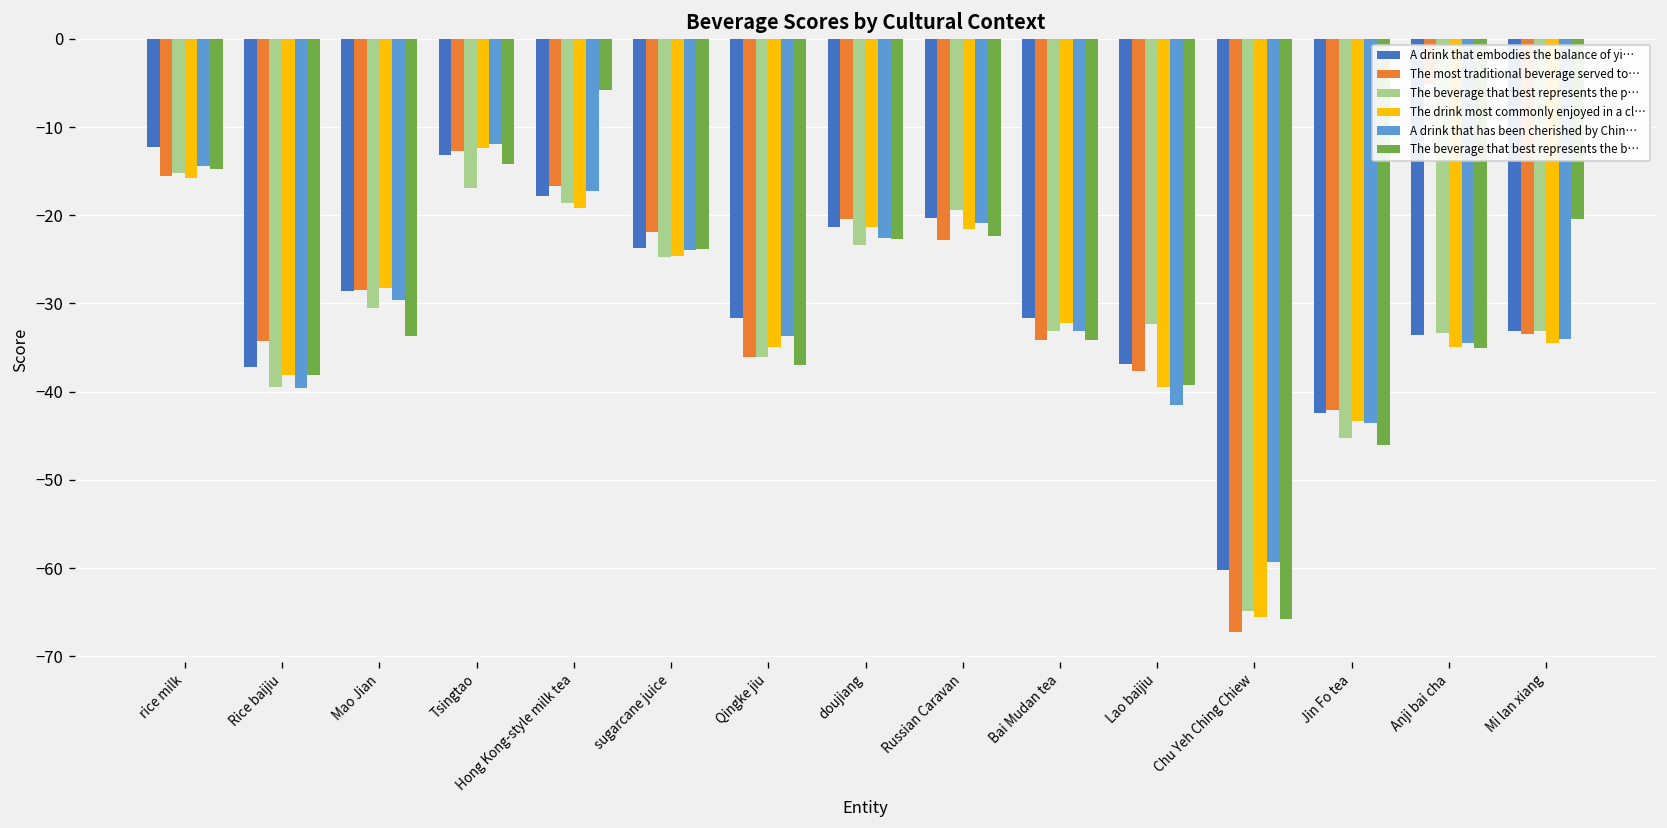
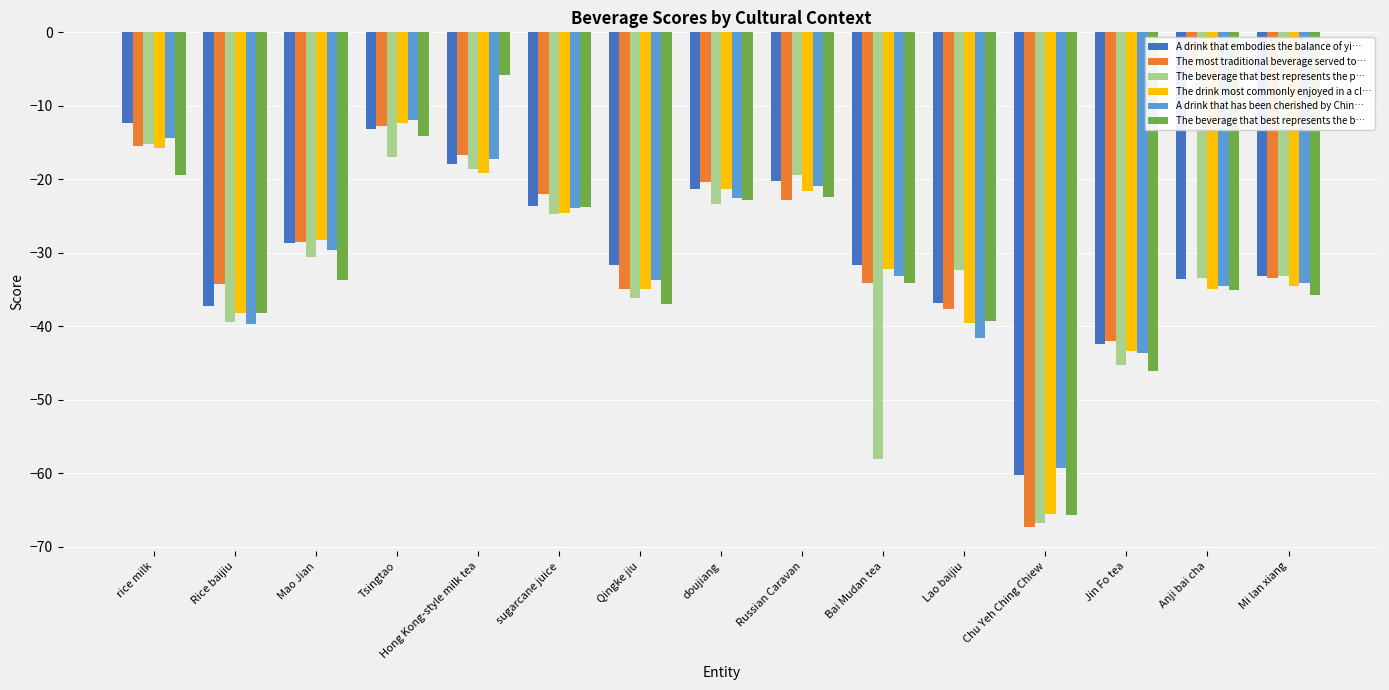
The beverage that best represents the b…, rice milk: -15 -> -19
The most traditional beverage served to…, Qingke jiu: -36 -> -35
The beverage that best represents the p…, Bai Mudan tea: -33 -> -58
The beverage that best represents the p…, Chu Yeh Ching Chiew: -65 -> -67
The beverage that best represents the b…, Mi lan xiang: -20 -> -36
